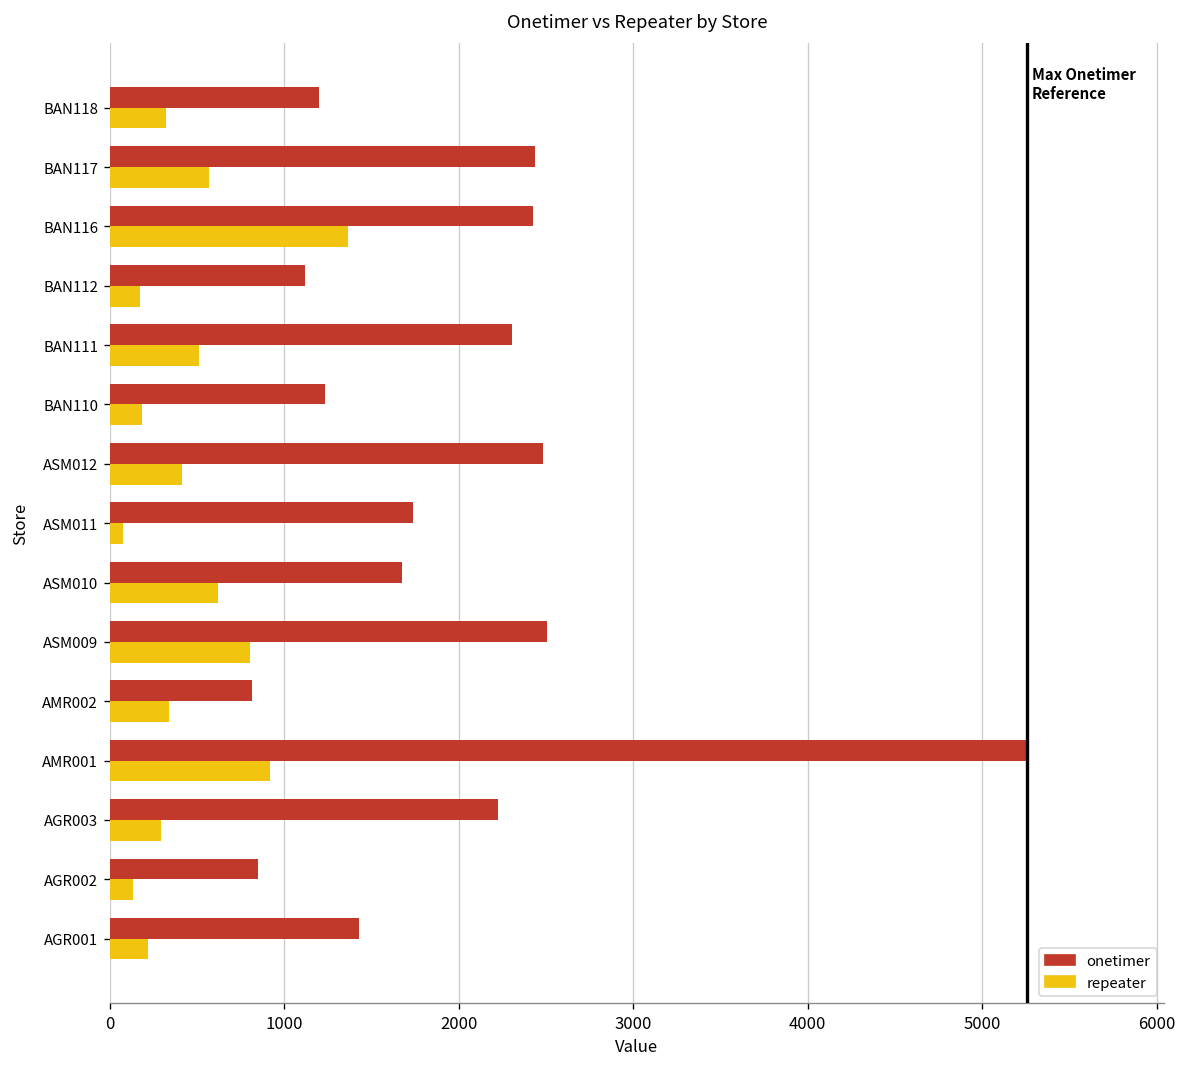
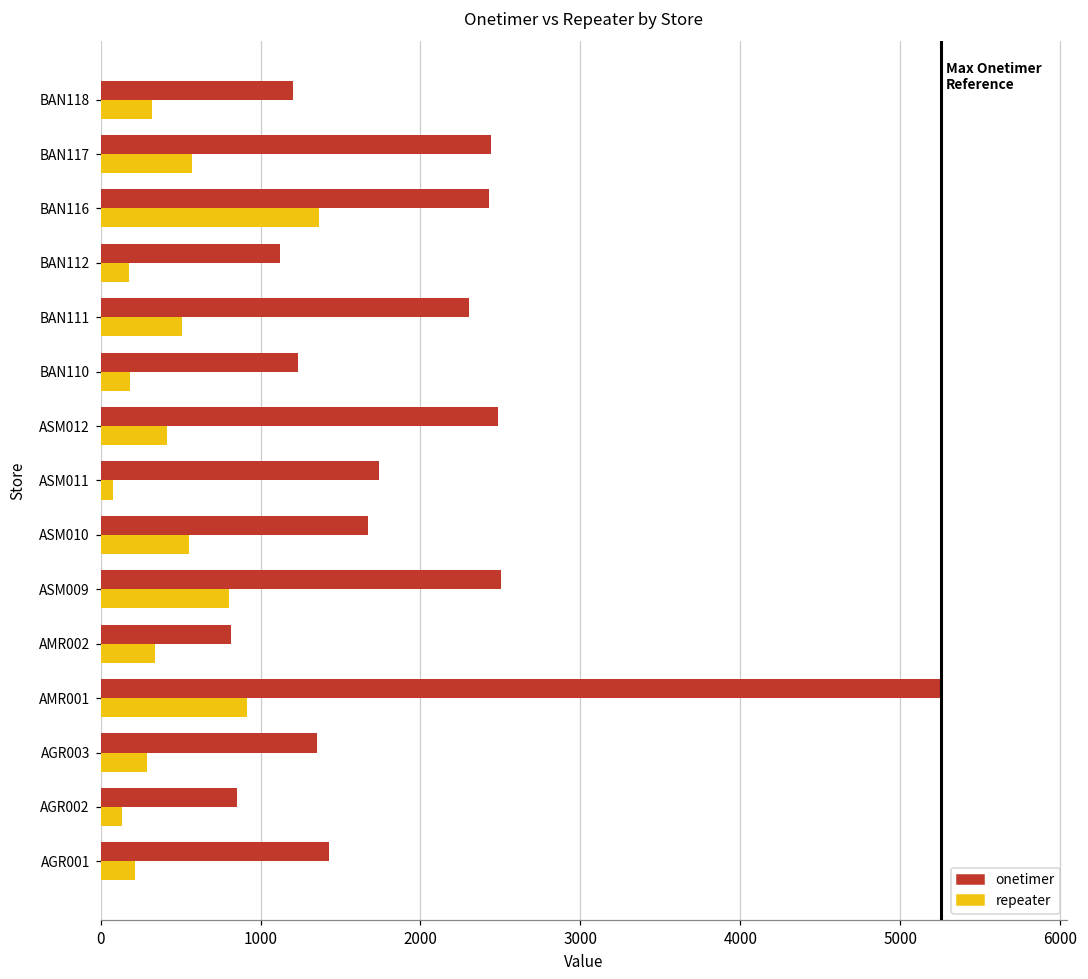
repeater, ASM010: 620 -> 550
onetimer, AGR003: 2230 -> 1350
